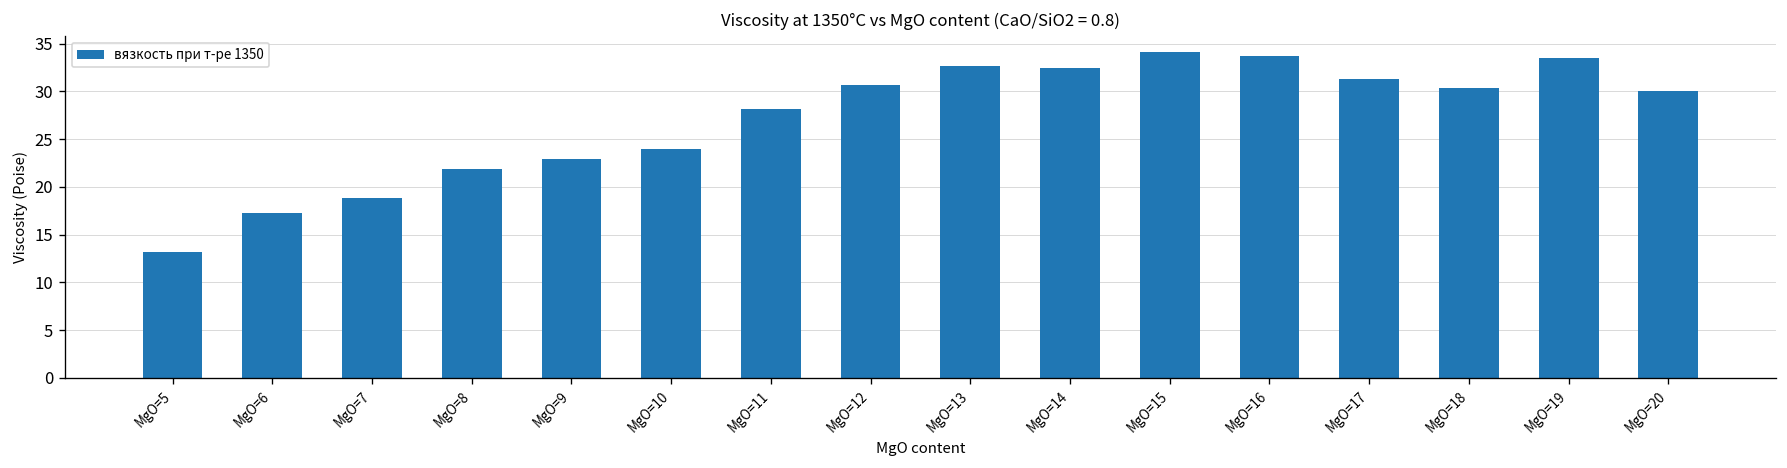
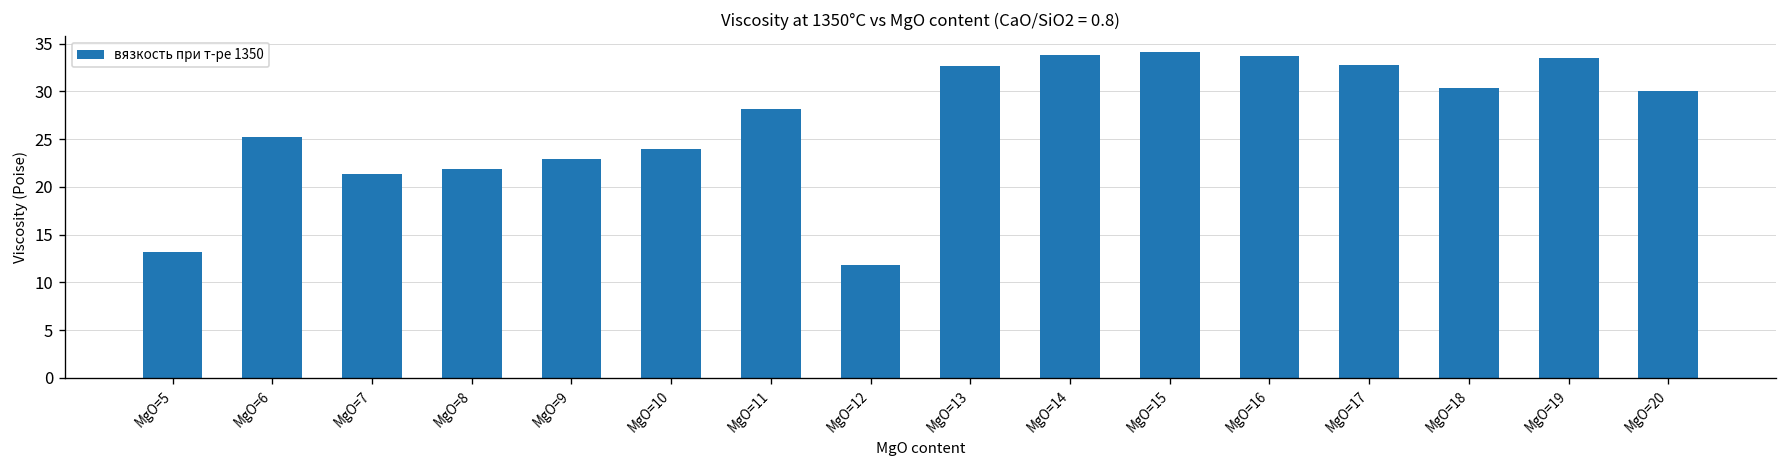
MgO=6: 17 -> 25
MgO=7: 19 -> 21
MgO=12: 31 -> 12
MgO=14: 32 -> 34
MgO=17: 31 -> 33
